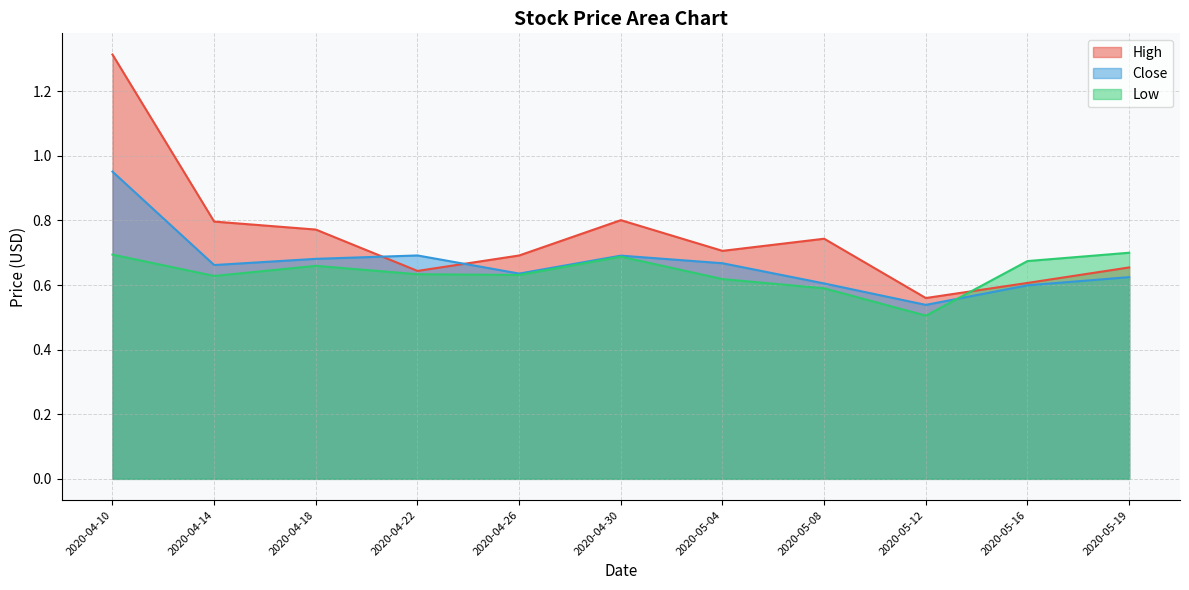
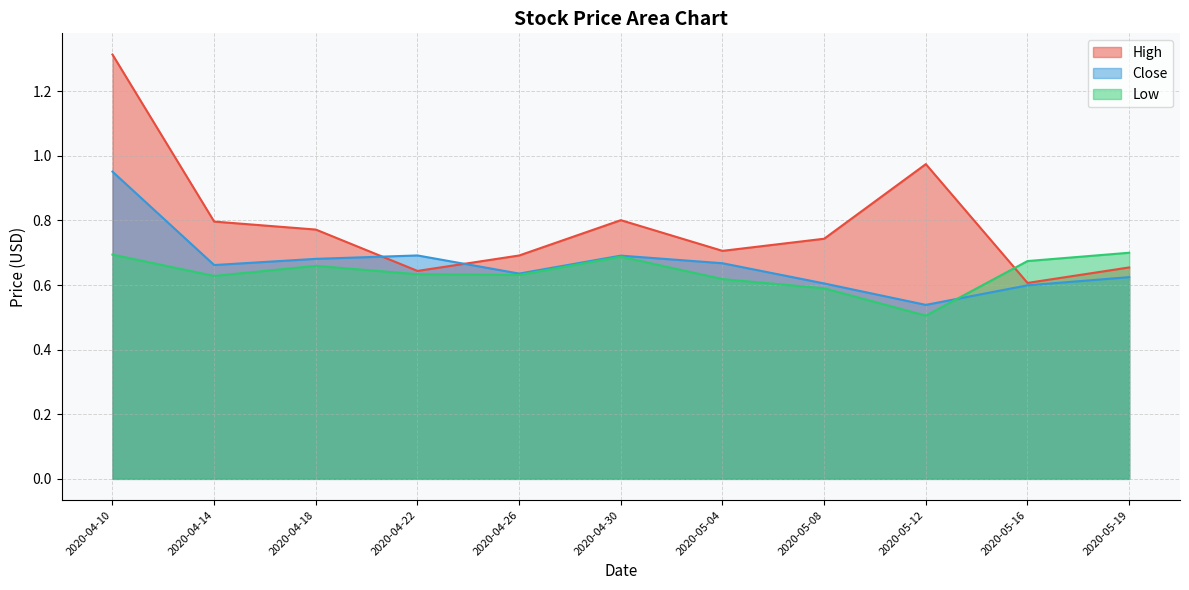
High, 2020-05-12: 0.56 -> 0.97
